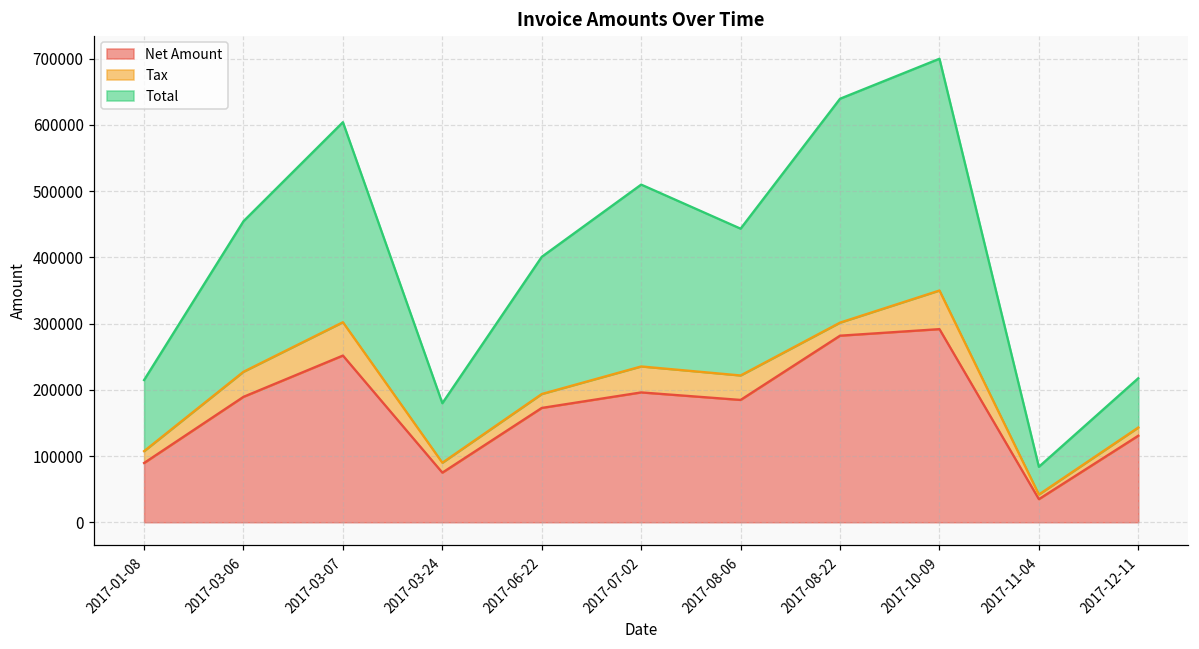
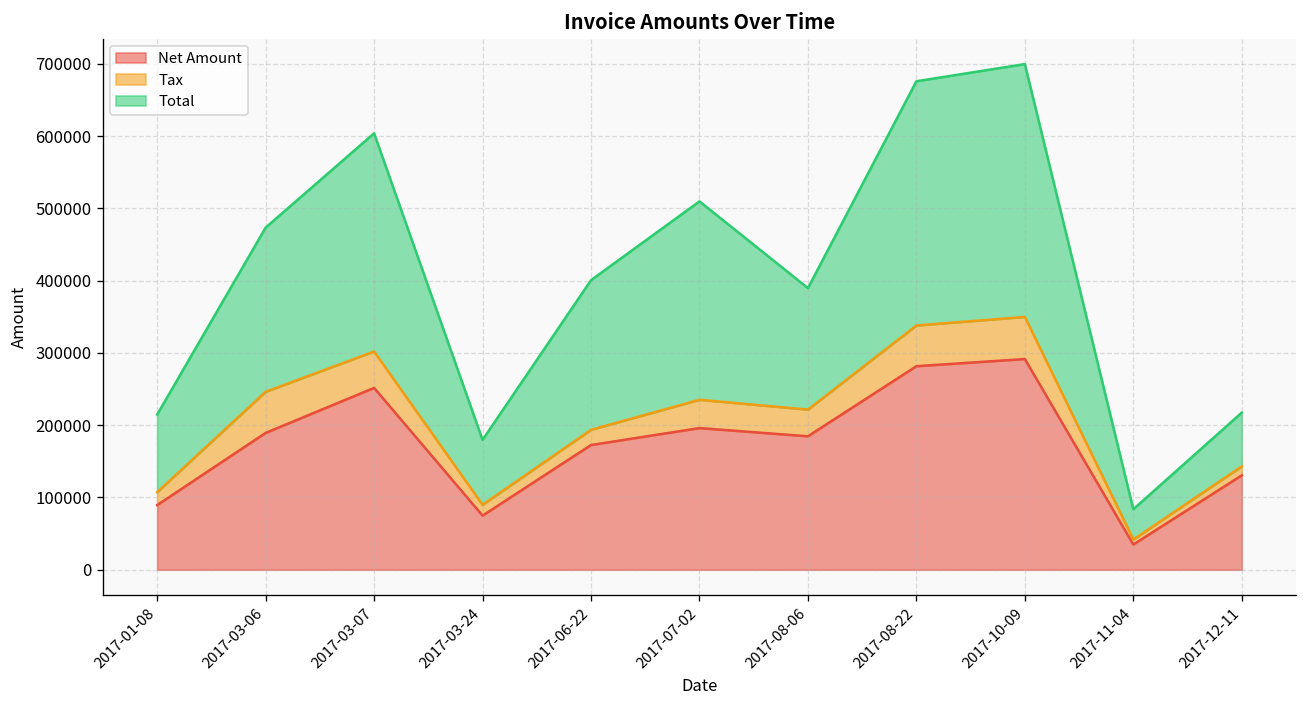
Tax, 2017-03-06: 40000 -> 60000
Total, 2017-08-06: 220000 -> 170000
Tax, 2017-08-22: 20000 -> 60000
